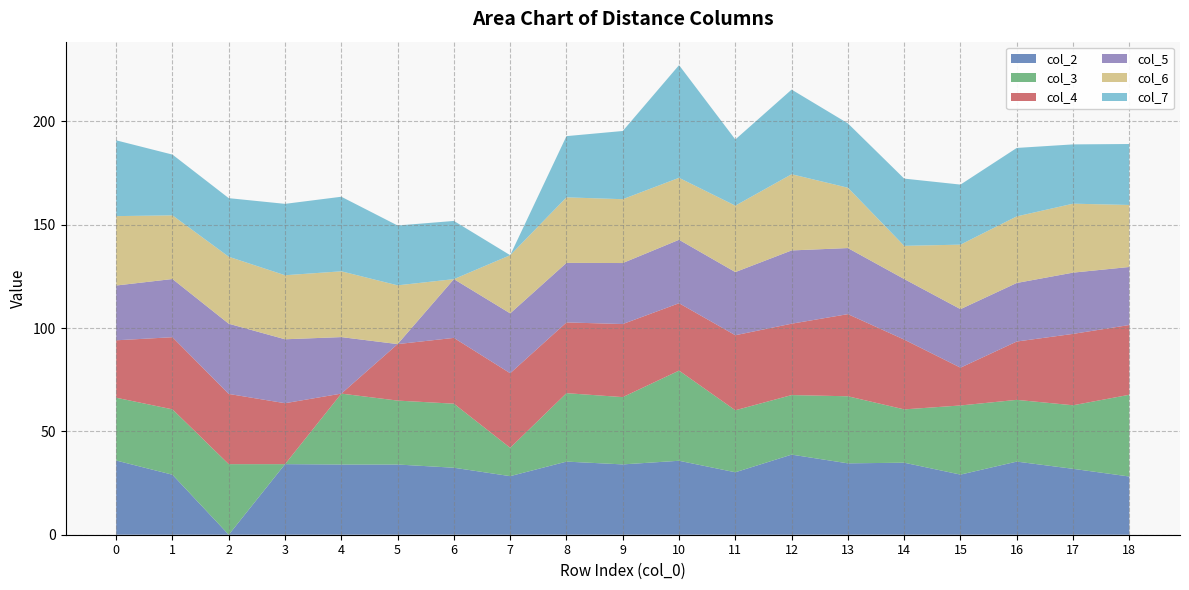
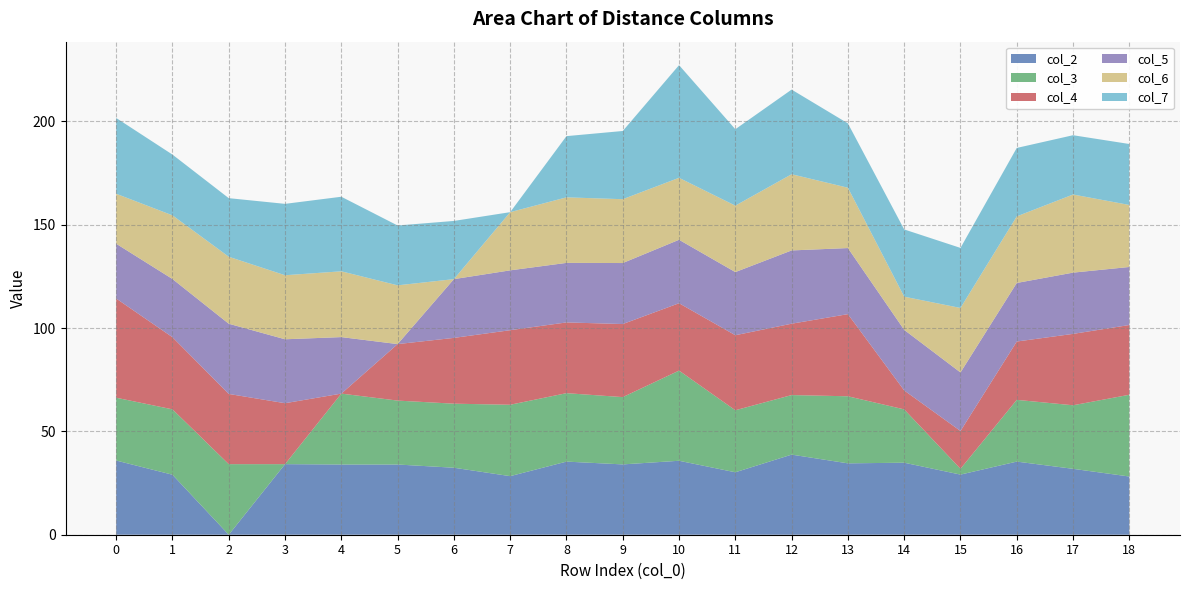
col_4, 0: 28 -> 48
col_6, 0: 34 -> 24
col_3, 7: 14 -> 35
col_7, 11: 32 -> 37
col_4, 14: 34 -> 9
col_3, 15: 33 -> 3
col_6, 17: 33 -> 38
